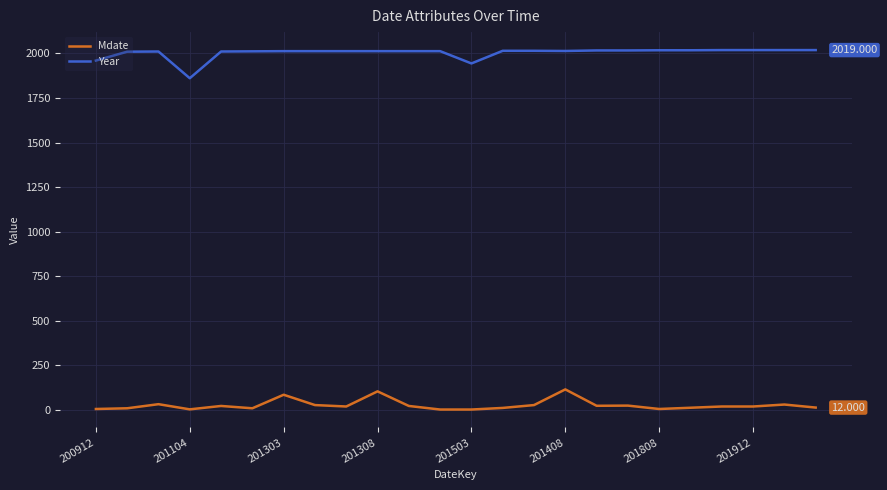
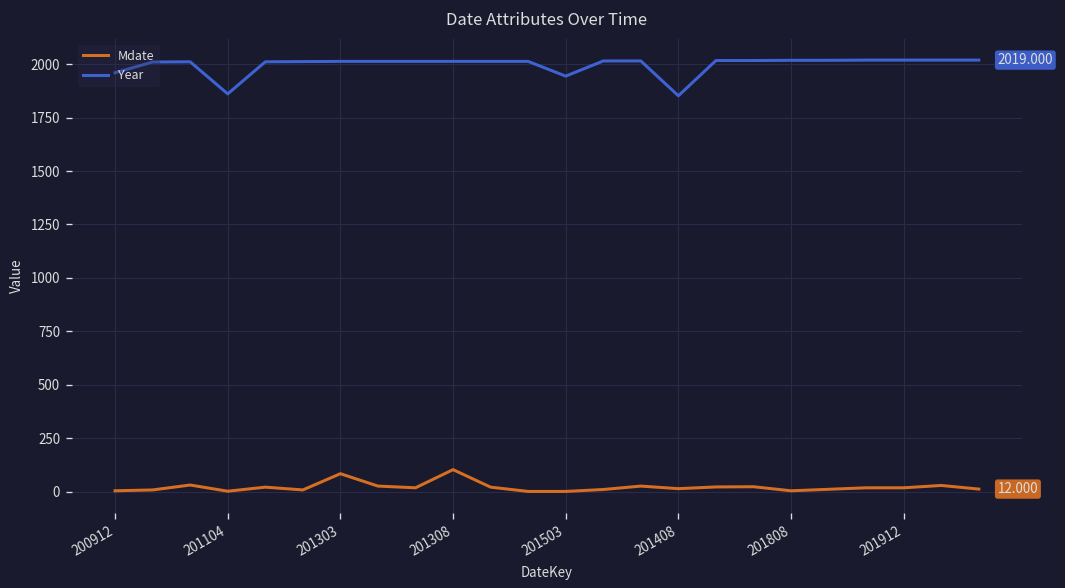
Mdate, 201408: 110 -> 10
Year, 201408: 2010 -> 1850
